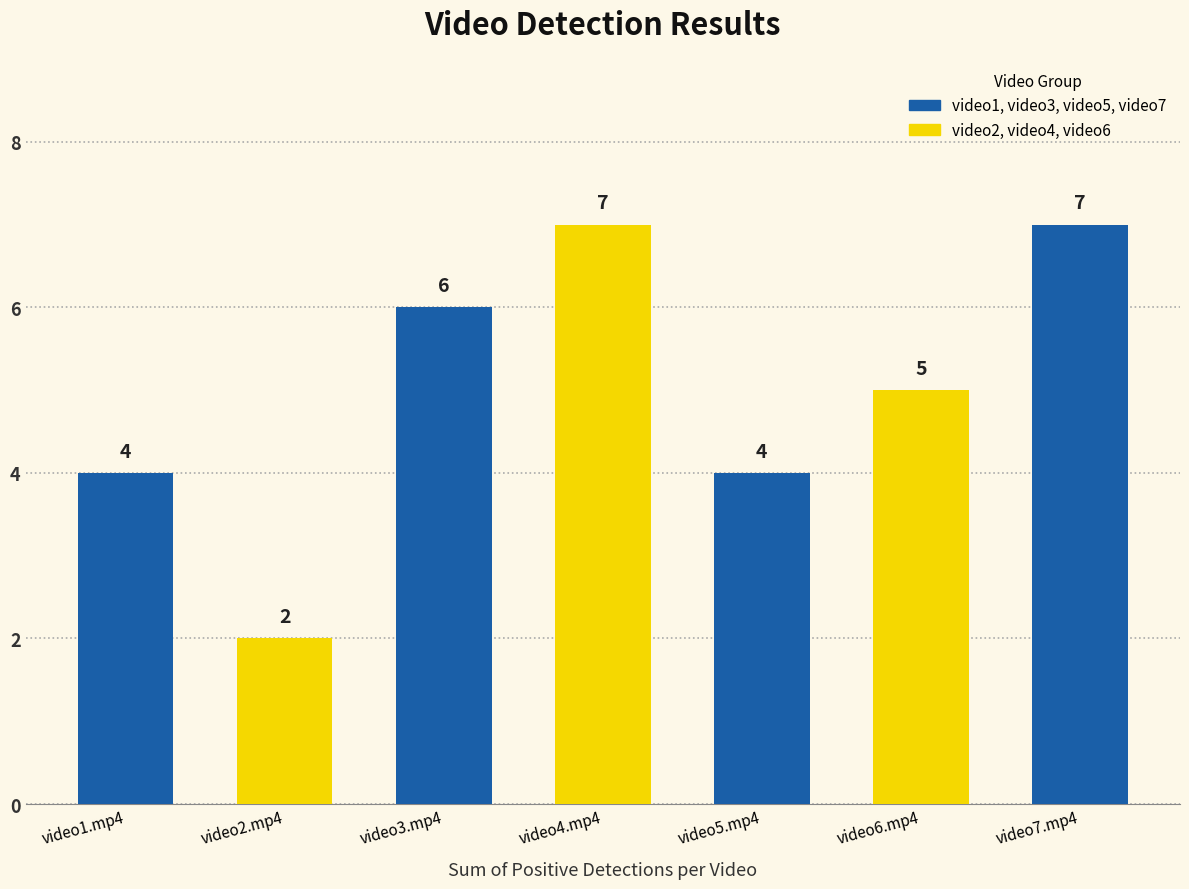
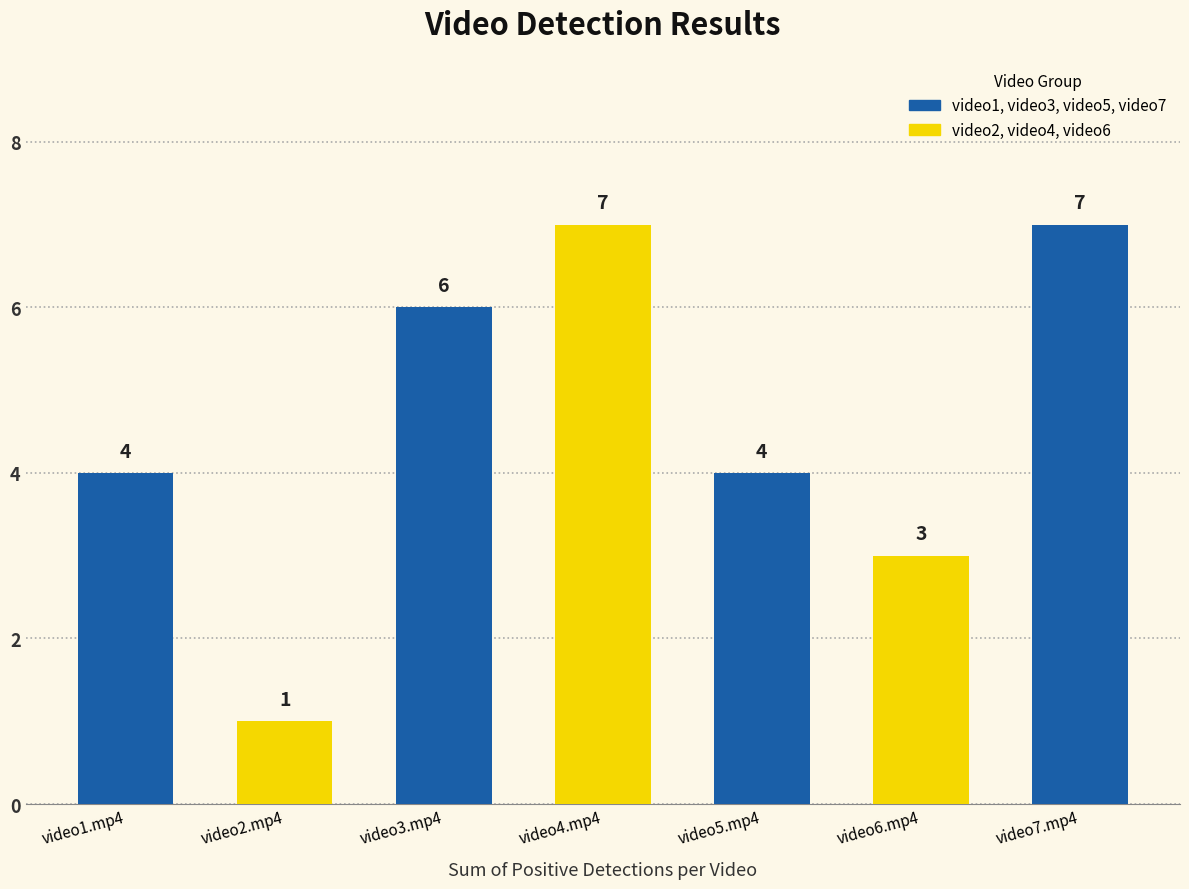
video2.mp4: 2 -> 1
video6.mp4: 5 -> 3
